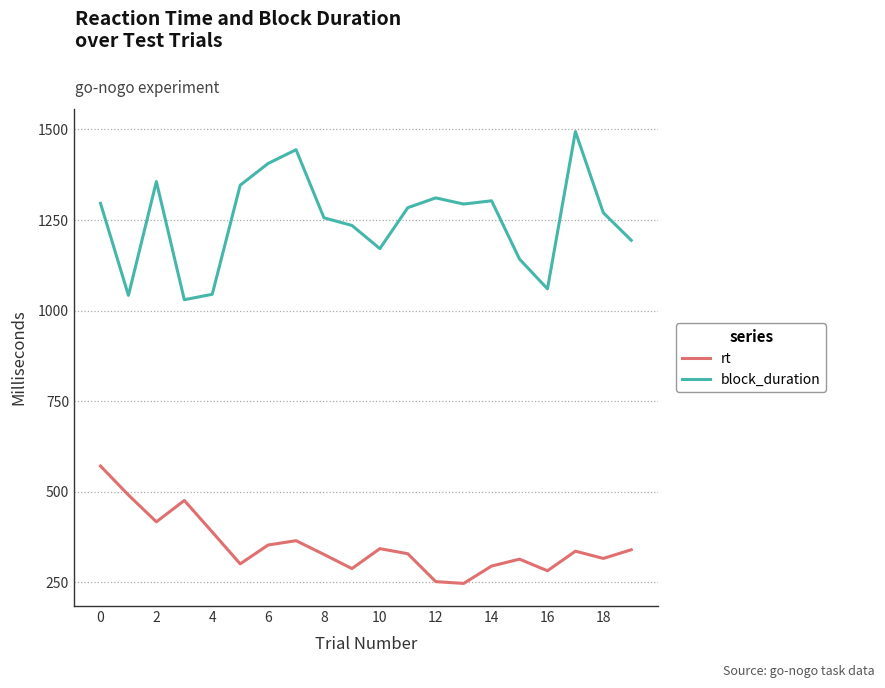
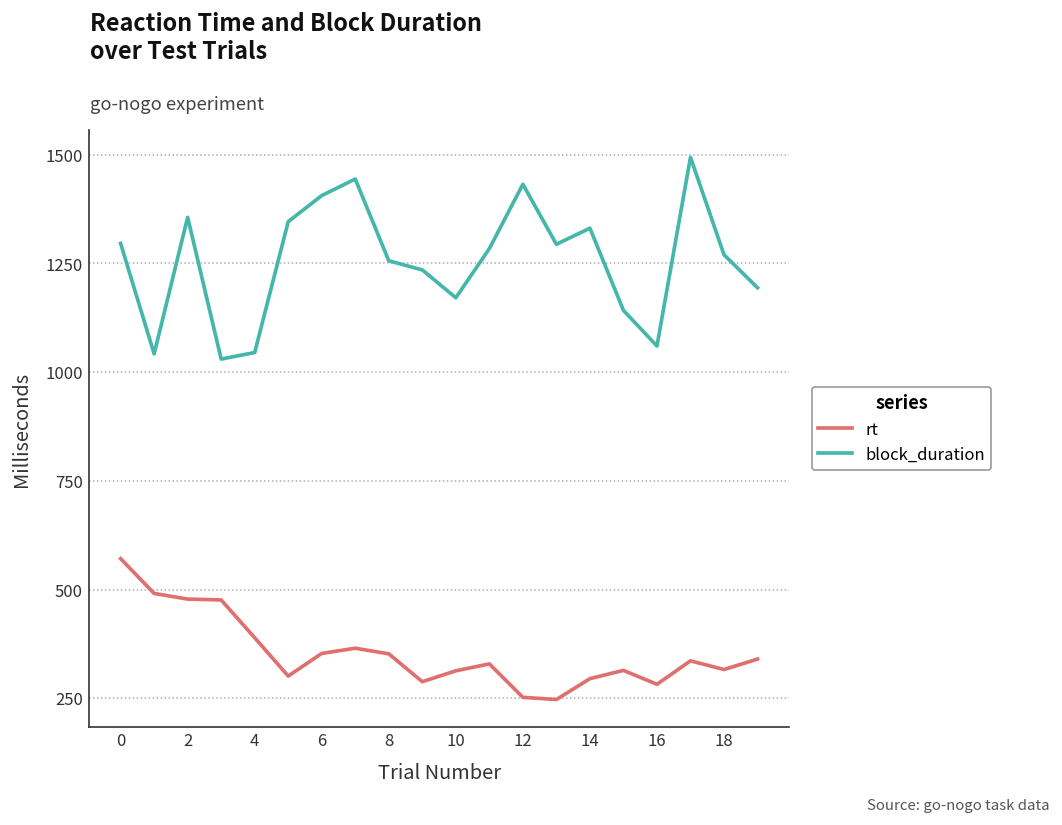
rt, 2: 420 -> 480
rt, 8: 330 -> 350
rt, 10: 340 -> 310
block_duration, 12: 1310 -> 1430
block_duration, 14: 1300 -> 1330
